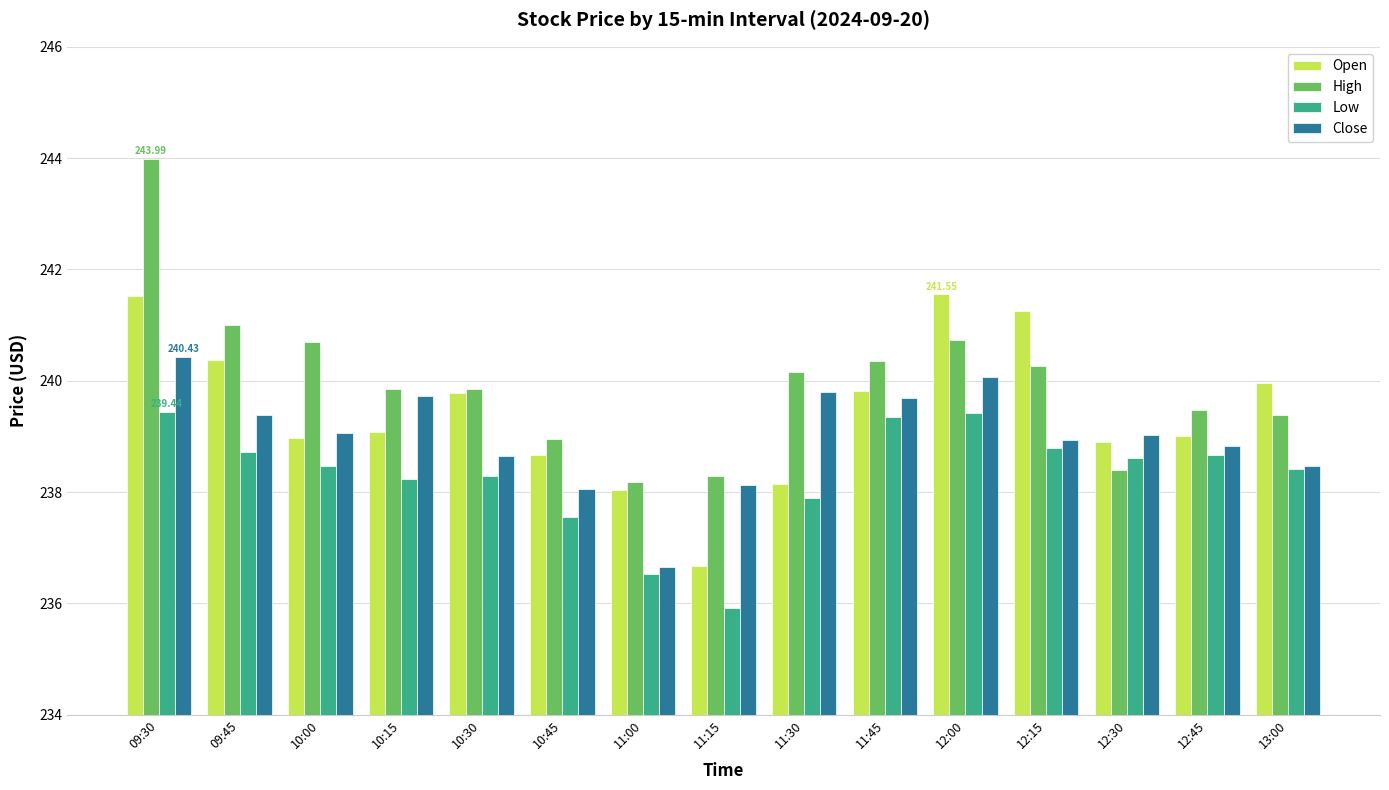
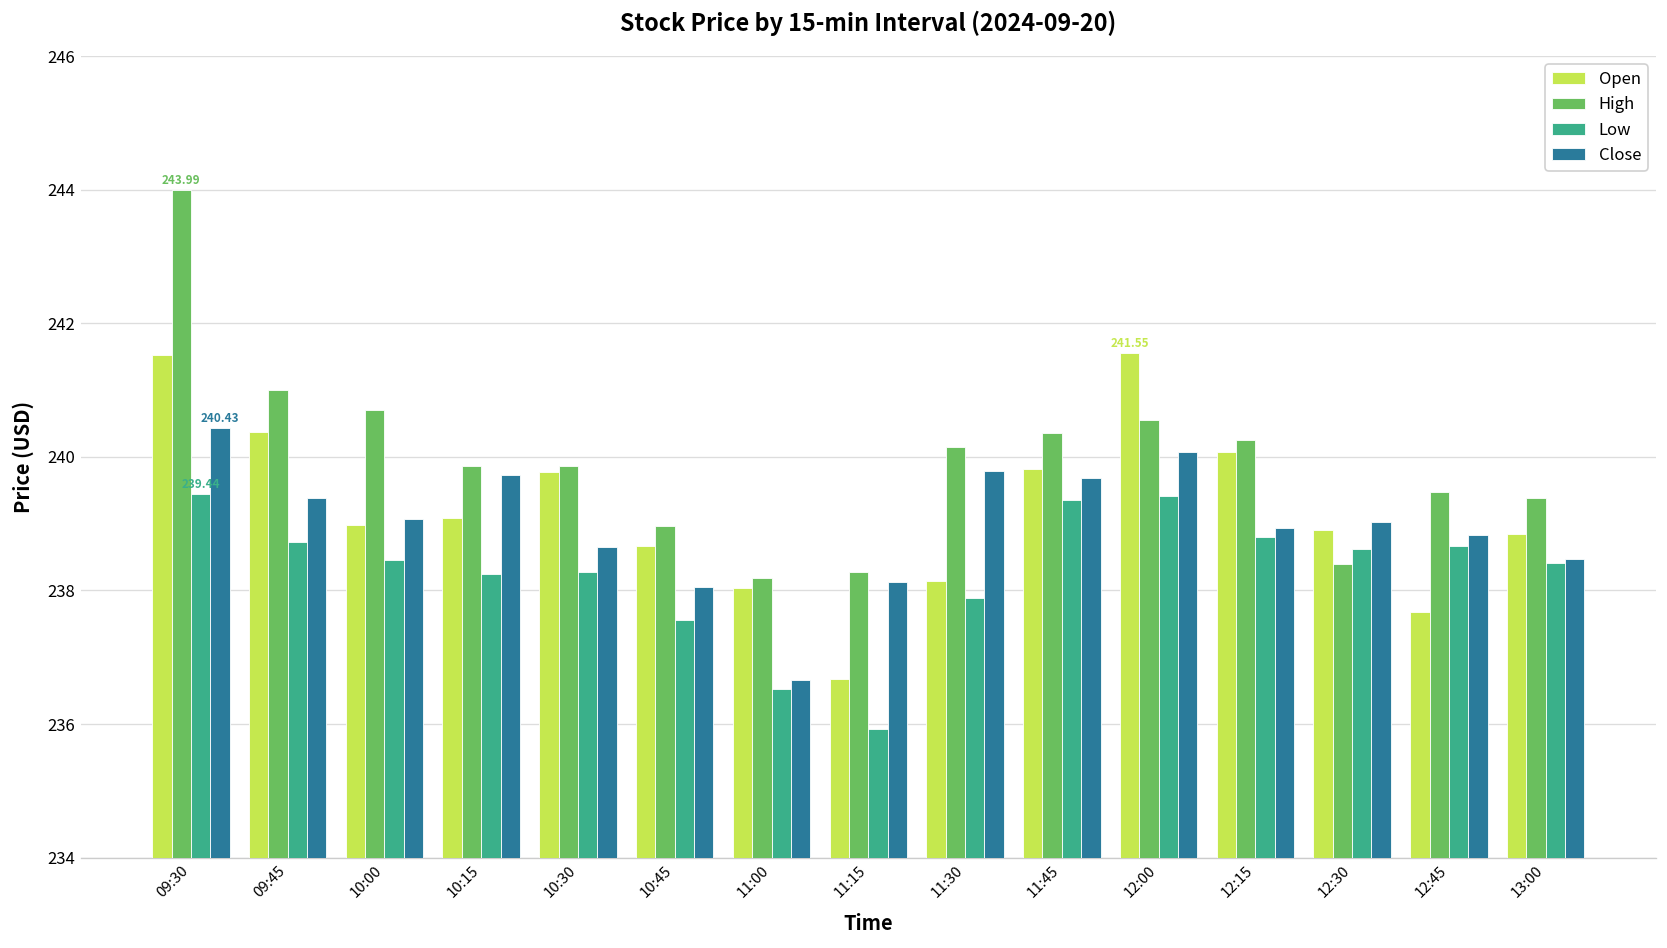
High, 12:00: 240.7 -> 240.6
Open, 12:15: 241.3 -> 240.1
Open, 12:45: 239.0 -> 237.7
Open, 13:00: 240.0 -> 238.8
